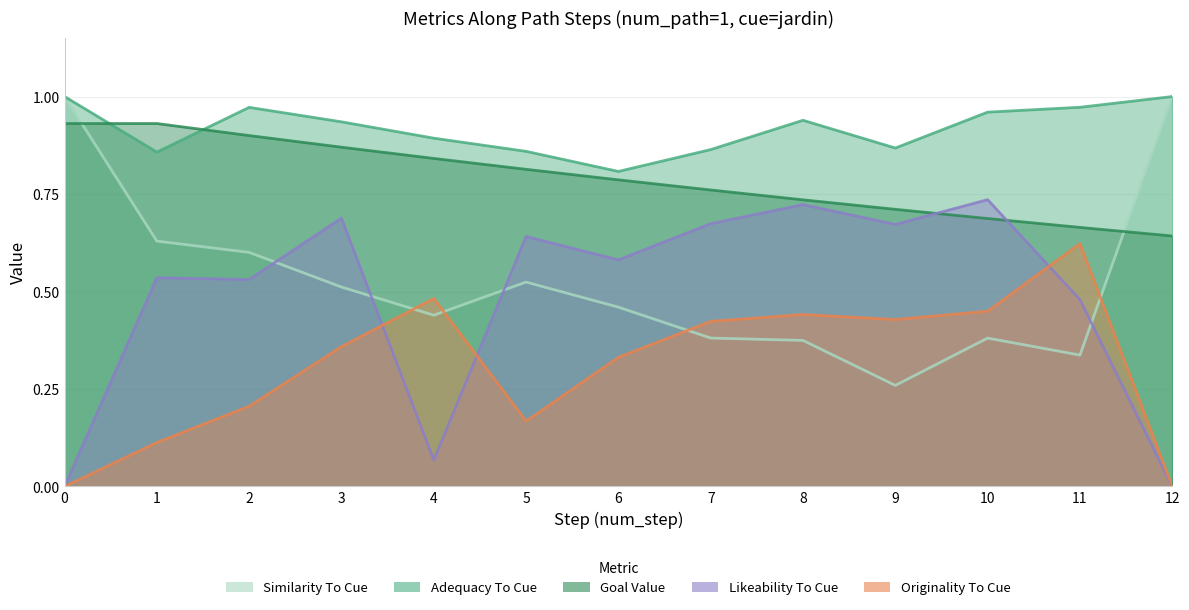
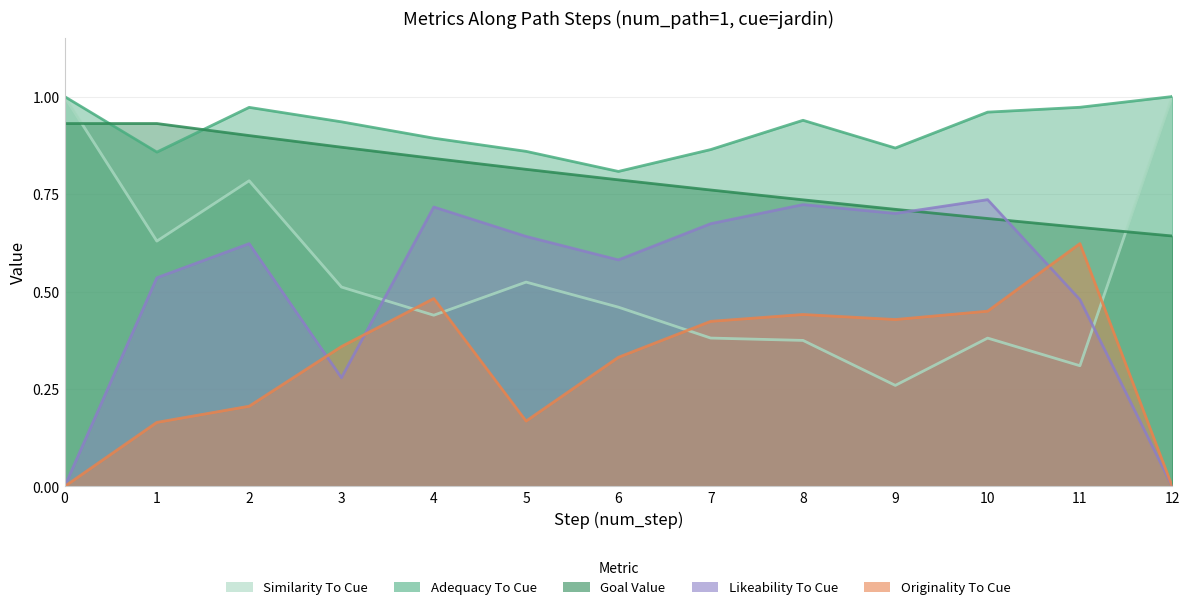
Originality To Cue, 1: 0.11 -> 0.16
Similarity To Cue, 2: 0.60 -> 0.78
Likeability To Cue, 2: 0.53 -> 0.62
Likeability To Cue, 3: 0.69 -> 0.28
Likeability To Cue, 4: 0.07 -> 0.72
Likeability To Cue, 9: 0.67 -> 0.70
Similarity To Cue, 11: 0.34 -> 0.31
